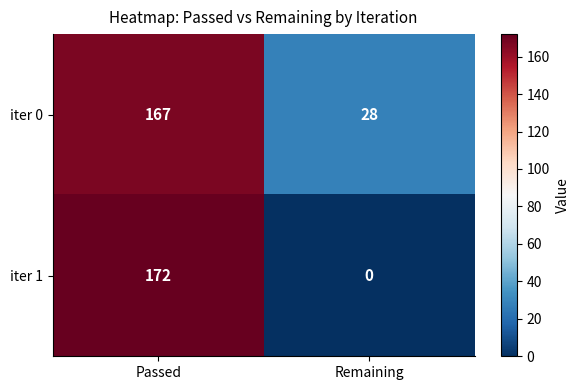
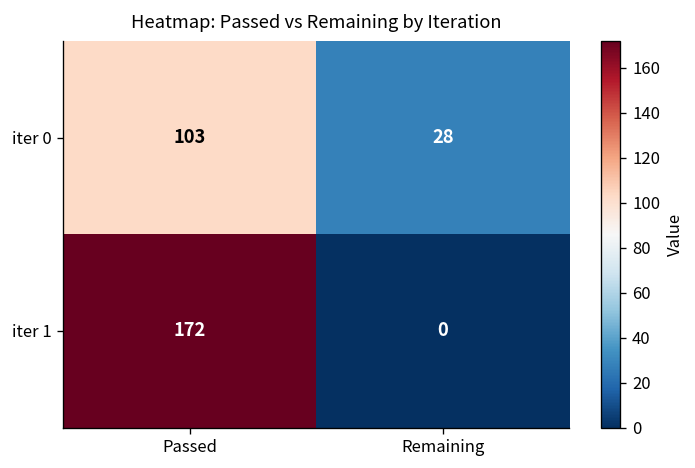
iter 0, Passed: 167 -> 103
